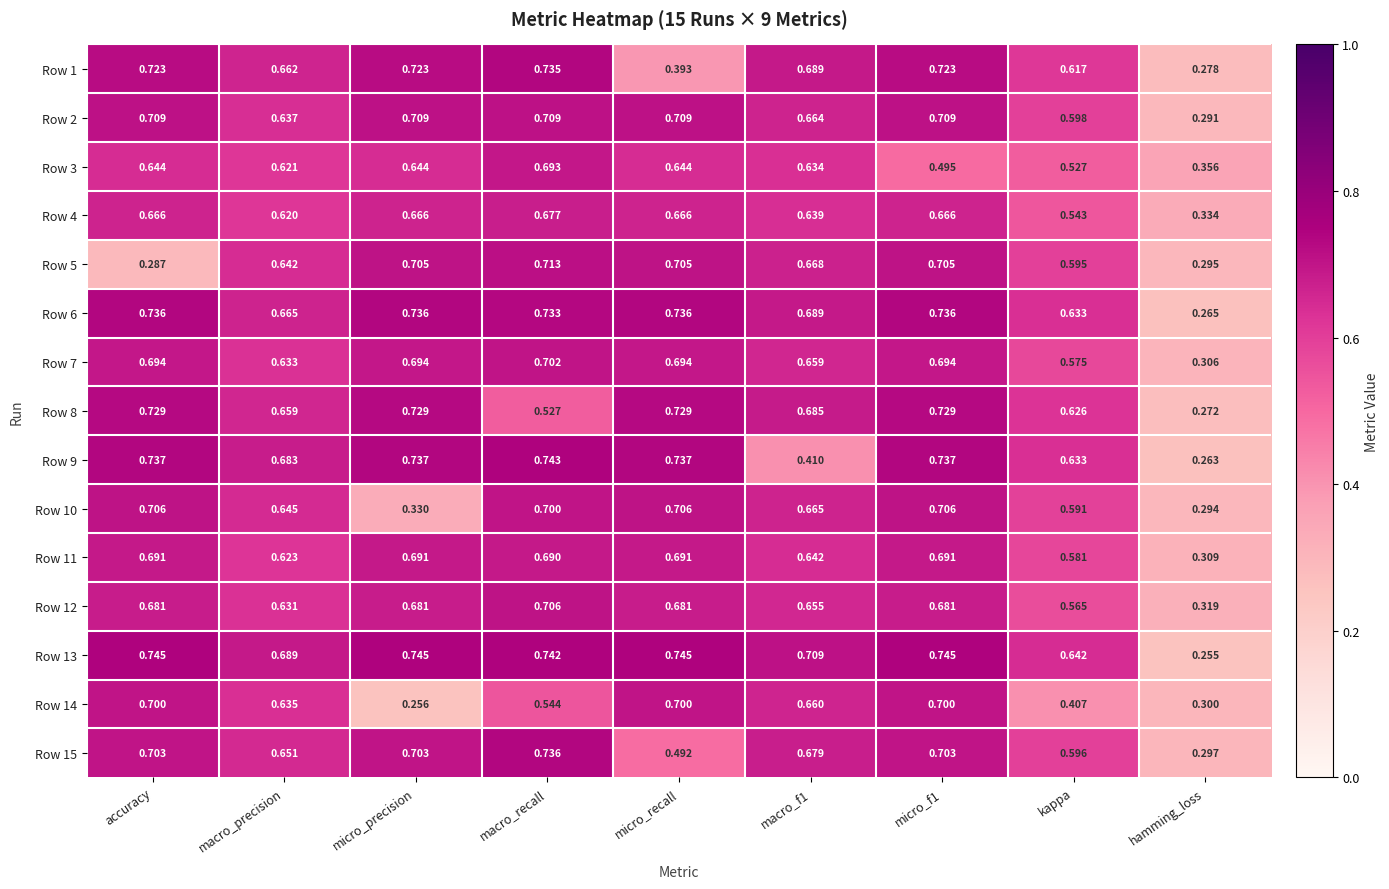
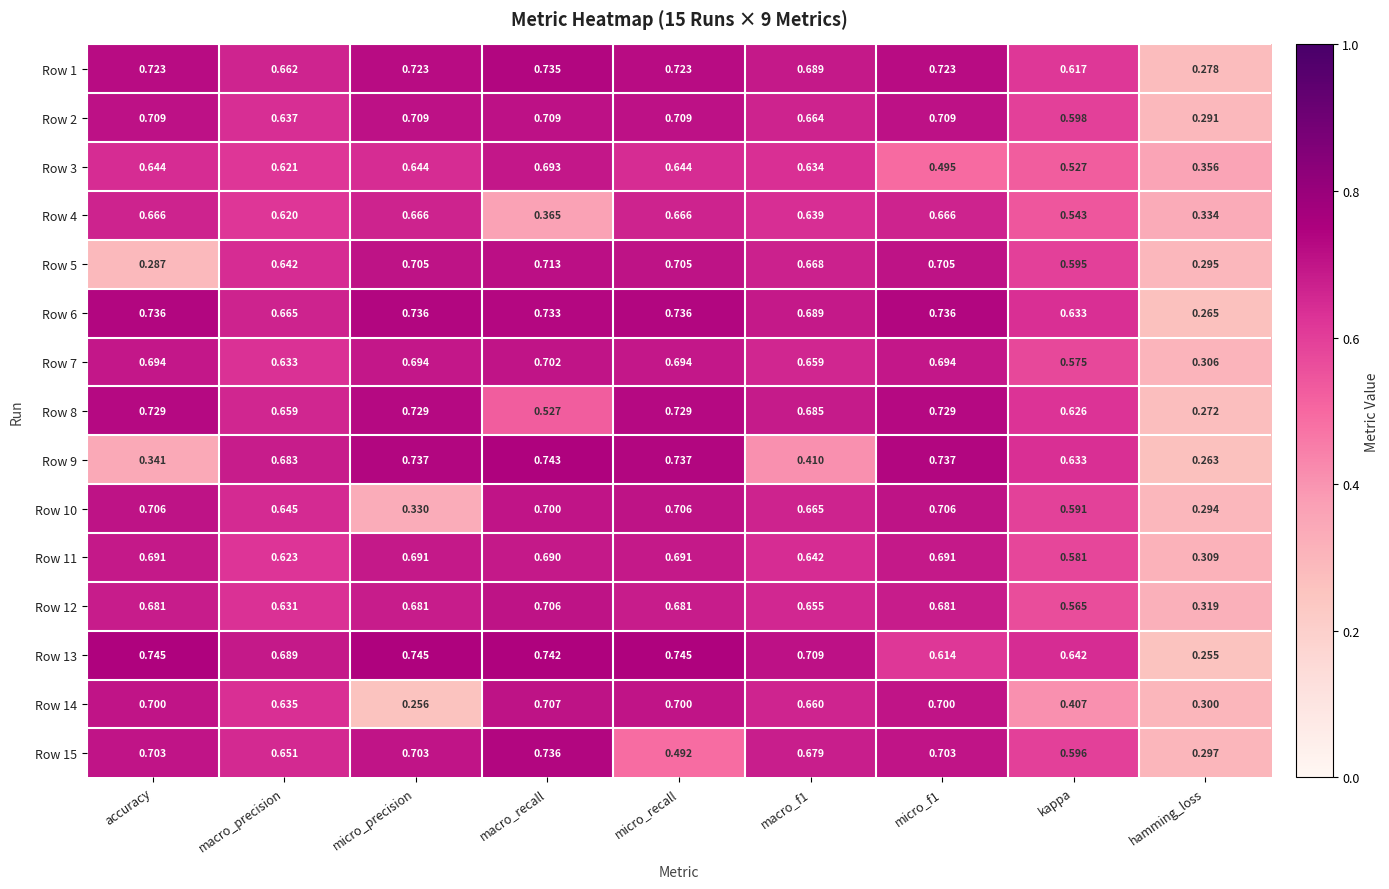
Row 1, micro_recall: 0.393 -> 0.723
Row 4, macro_recall: 0.677 -> 0.365
Row 9, accuracy: 0.737 -> 0.341
Row 13, micro_f1: 0.745 -> 0.614
Row 14, macro_recall: 0.544 -> 0.707
